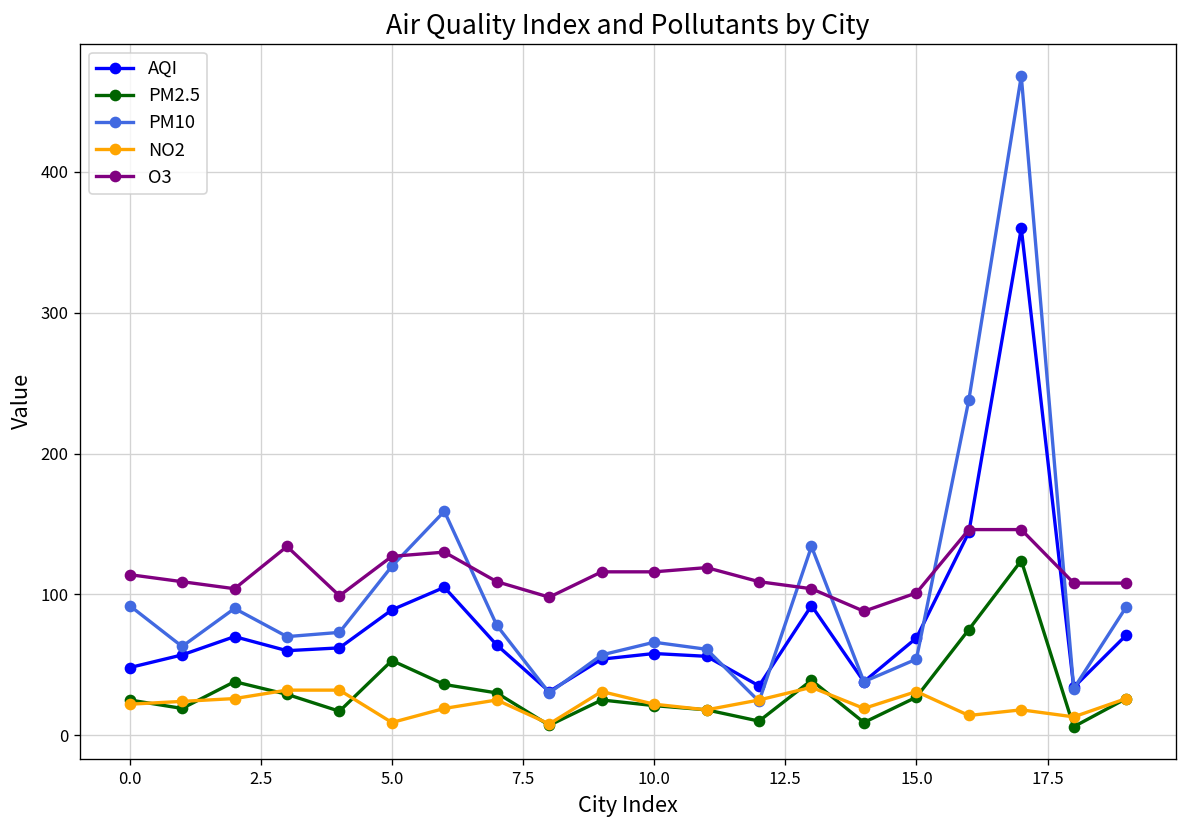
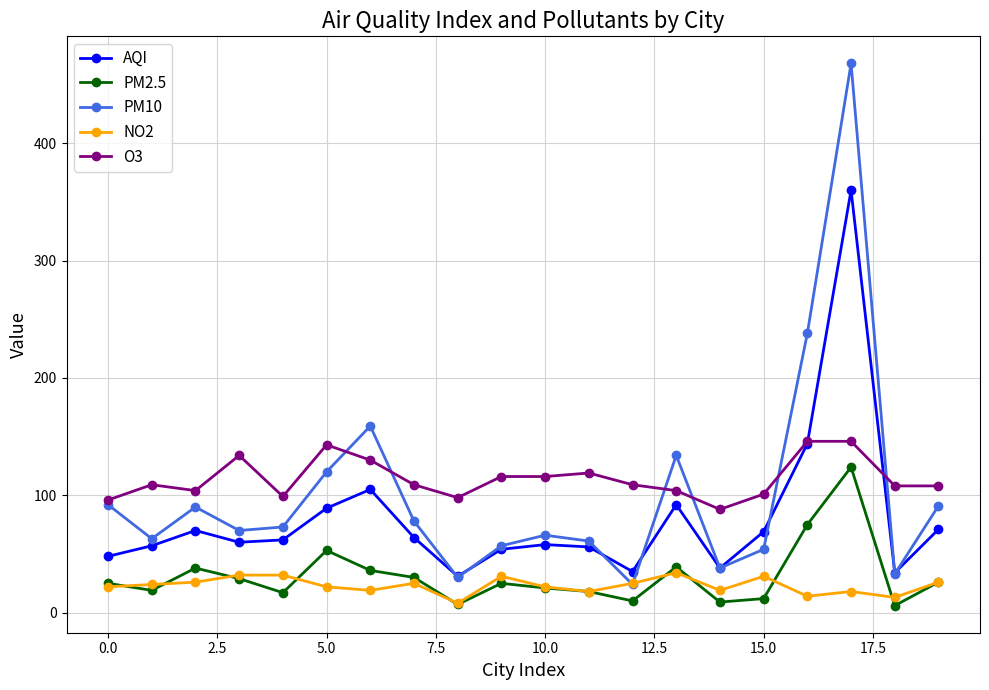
O3, 0.0: 114 -> 96
NO2, 5.0: 9 -> 22
O3, 5.0: 127 -> 143
PM2.5, 15.0: 27 -> 12
